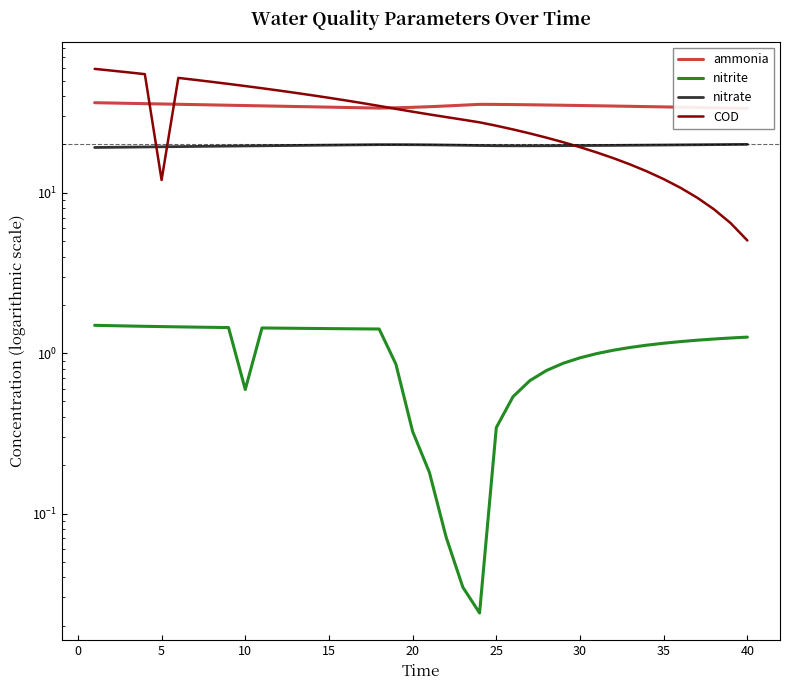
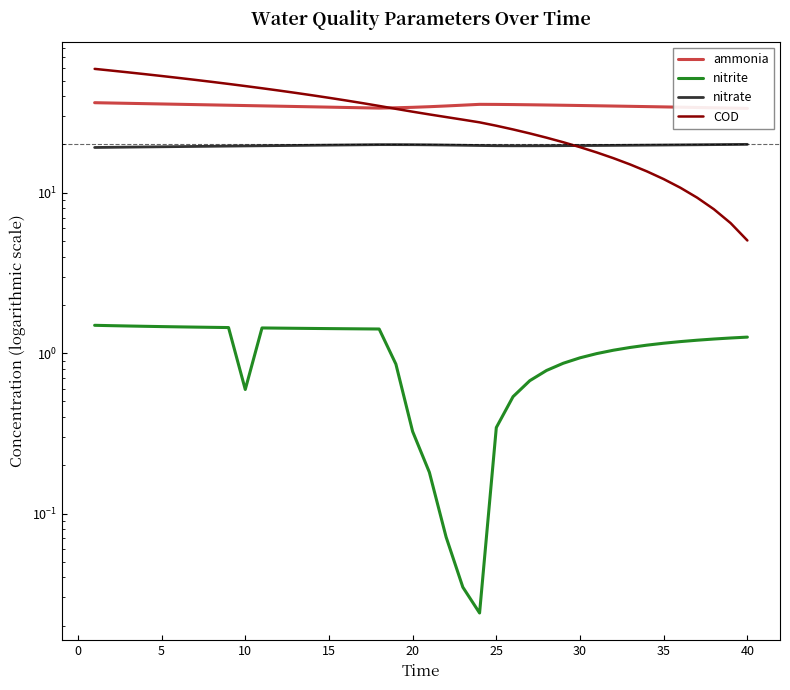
COD, 5: 12 -> 53
